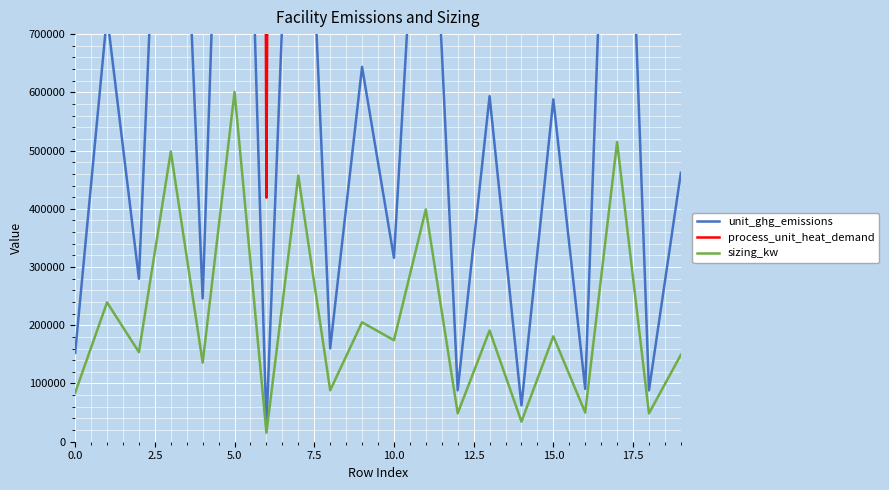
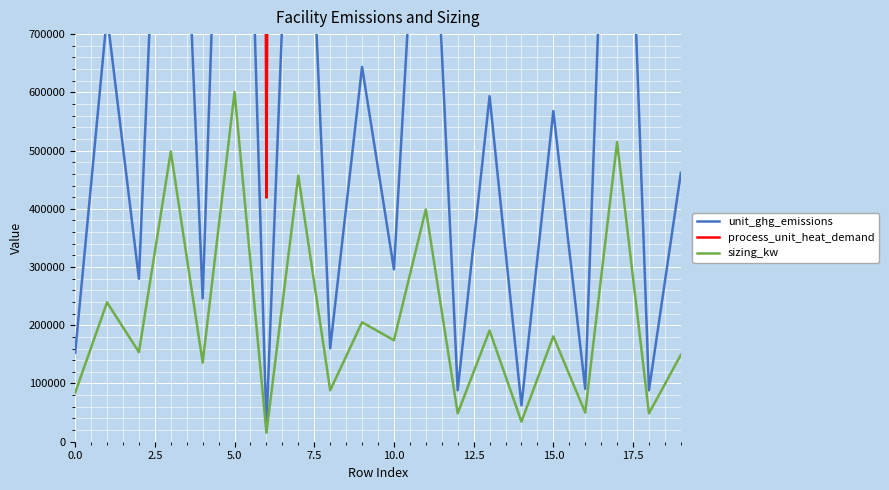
unit_ghg_emissions, 10.0: 320000 -> 300000
unit_ghg_emissions, 15.0: 590000 -> 570000
